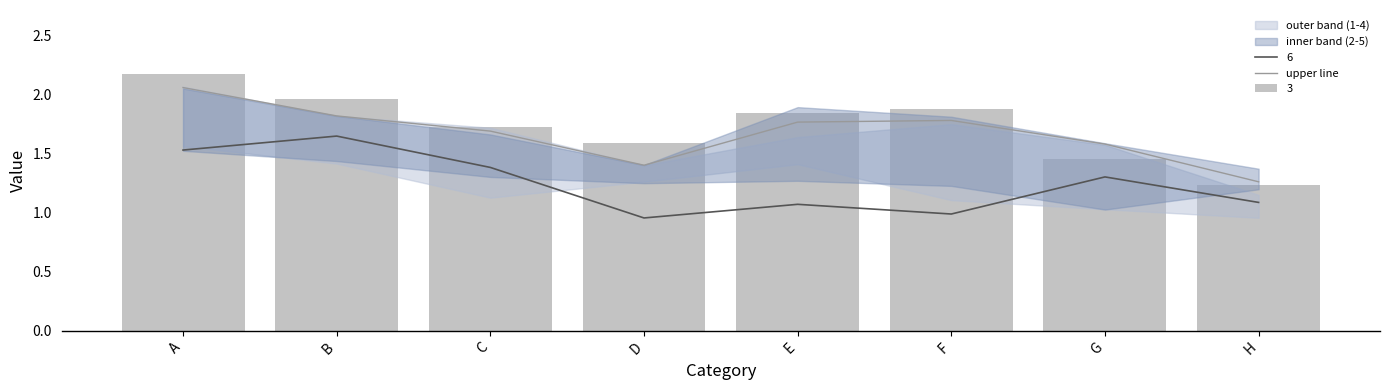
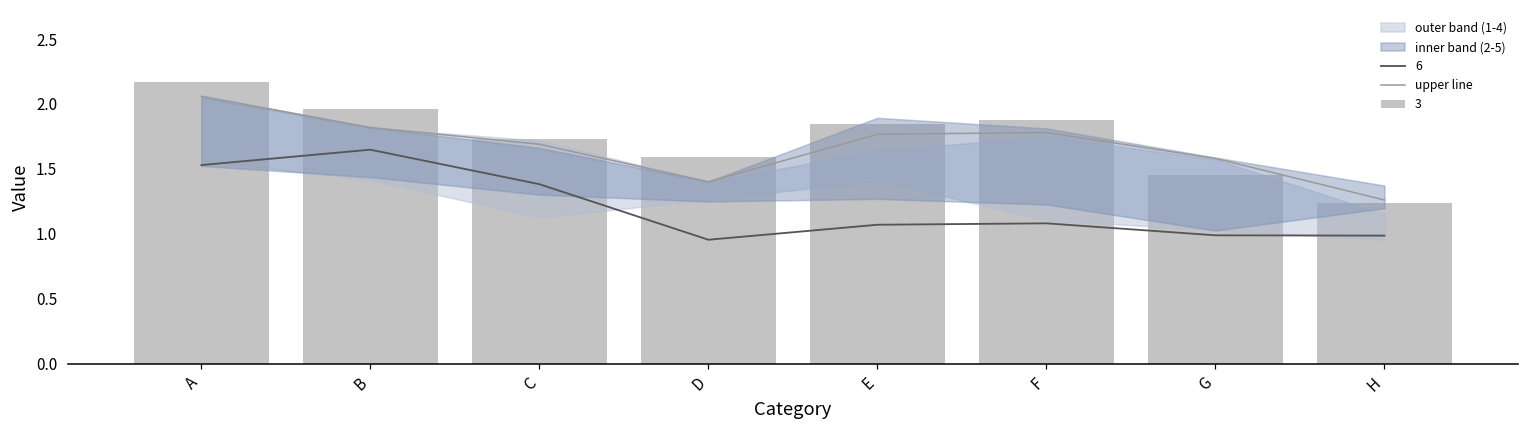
6, F: 0.99 -> 1.08
6, G: 1.30 -> 0.99
6, H: 1.09 -> 0.99
